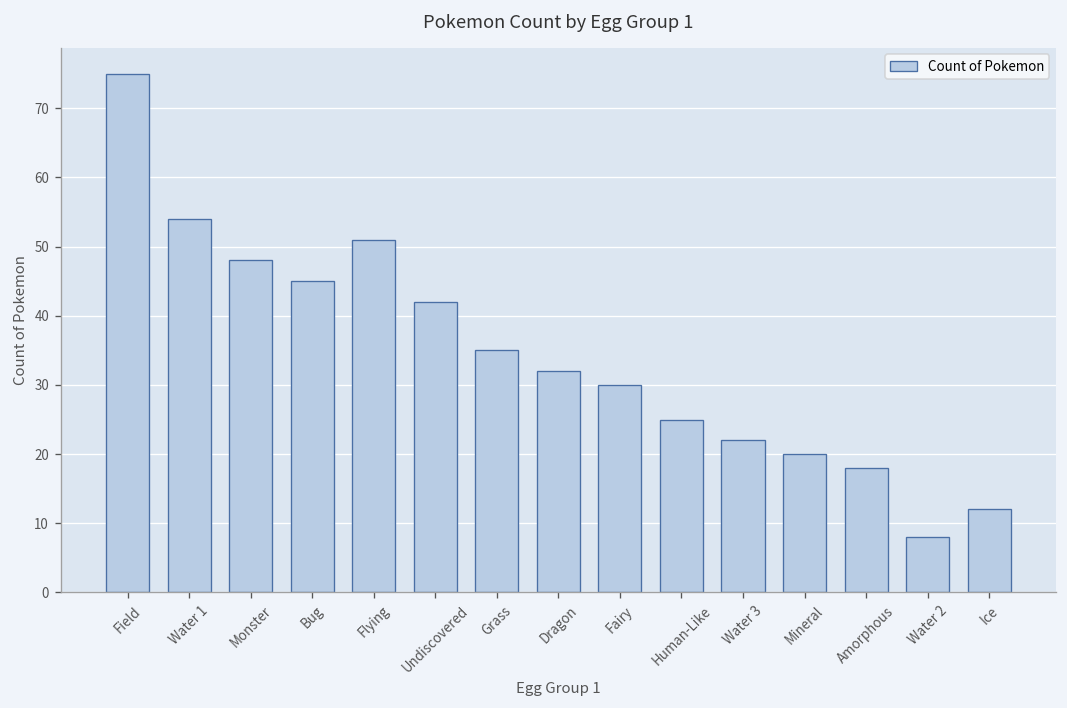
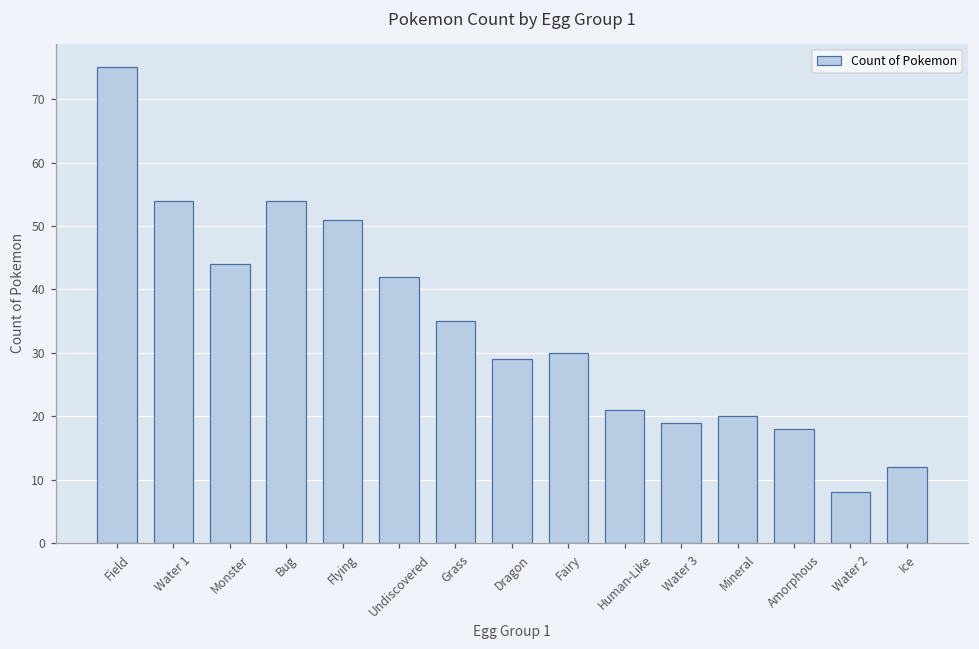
Monster: 48 -> 44
Bug: 45 -> 54
Dragon: 32 -> 29
Human-Like: 25 -> 21
Water 3: 22 -> 19
